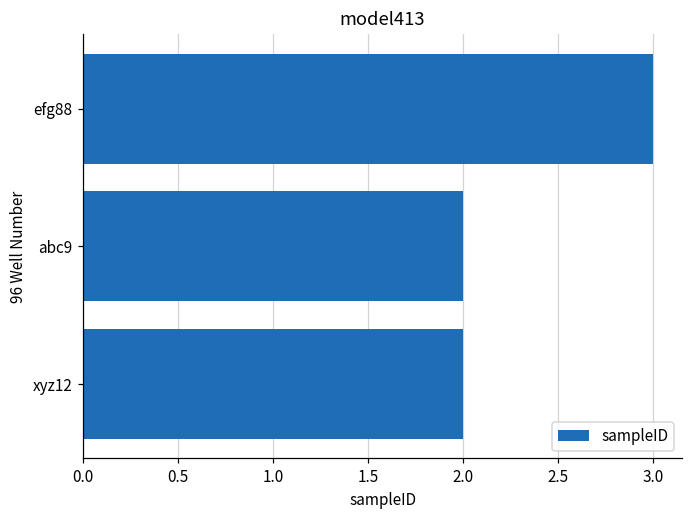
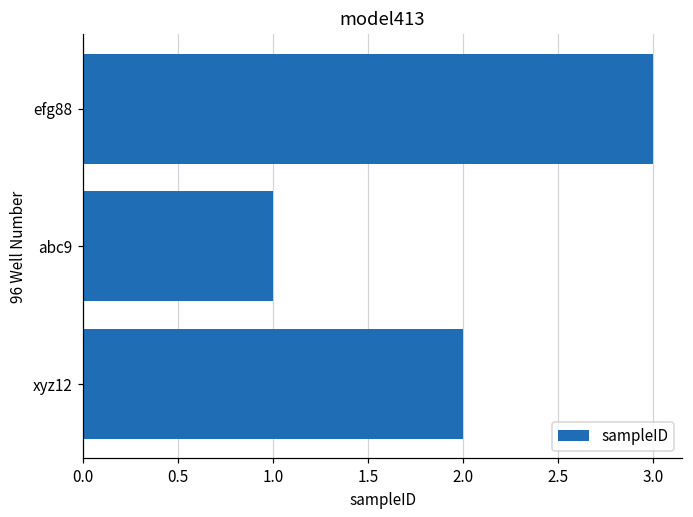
abc9: 2 -> 1
